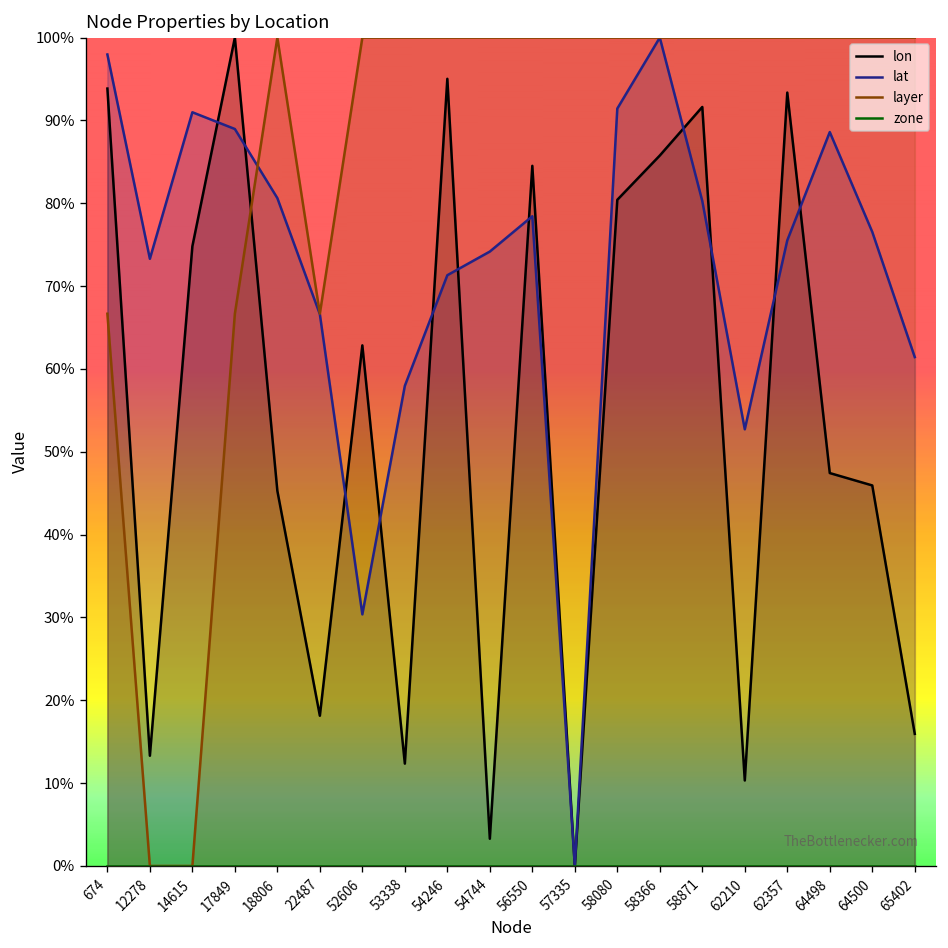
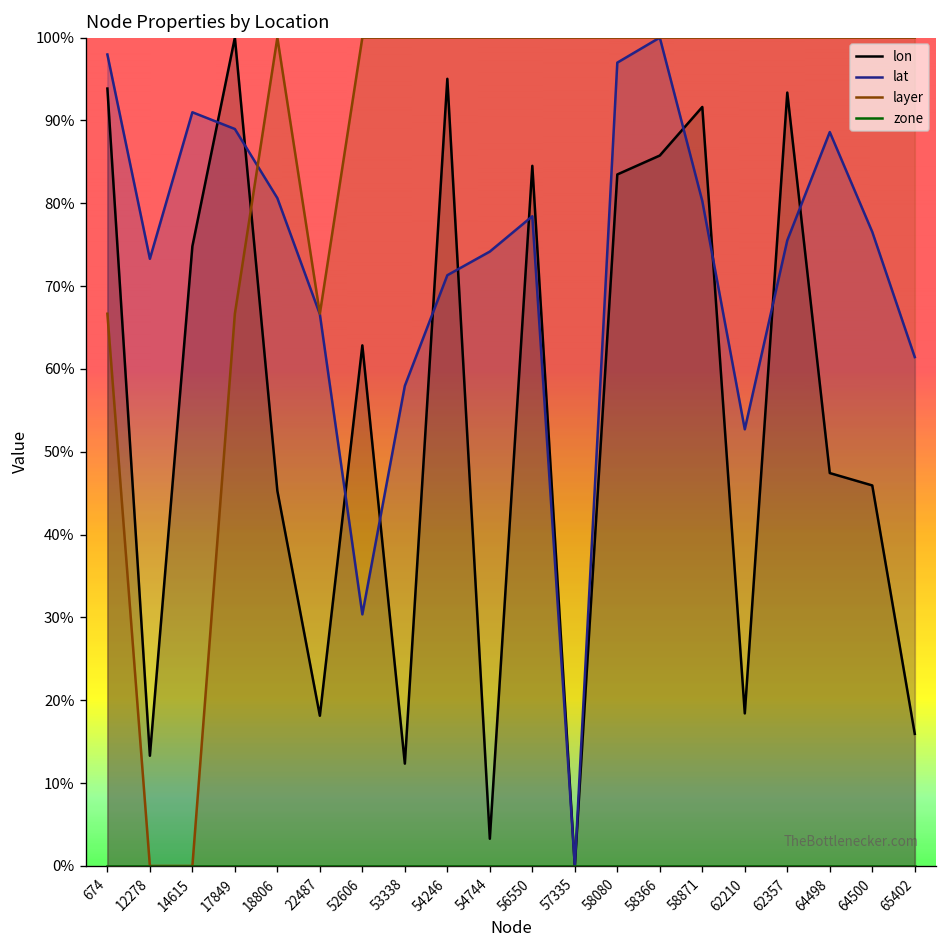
lon, 58080: 80% -> 83%
lat, 58080: 91% -> 97%
lon, 62210: 10% -> 18%
